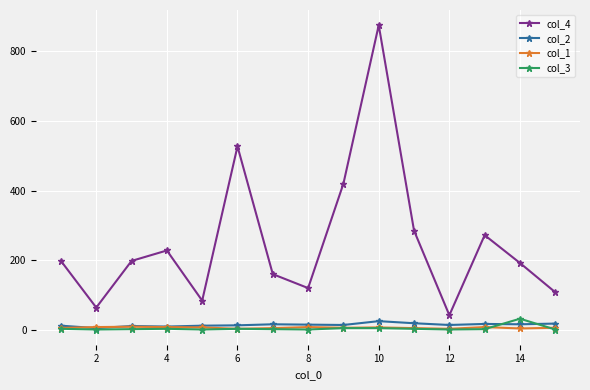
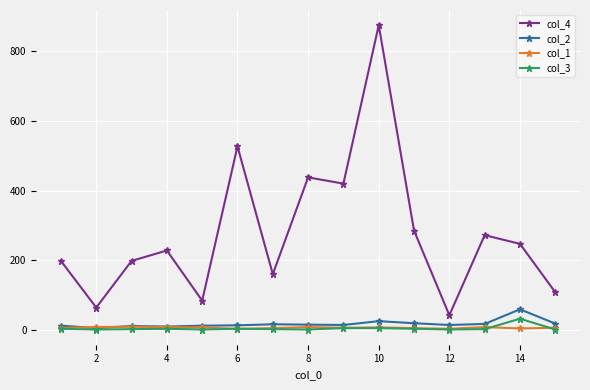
col_4, 8: 120 -> 440
col_4, 14: 190 -> 250
col_2, 14: 20 -> 60
